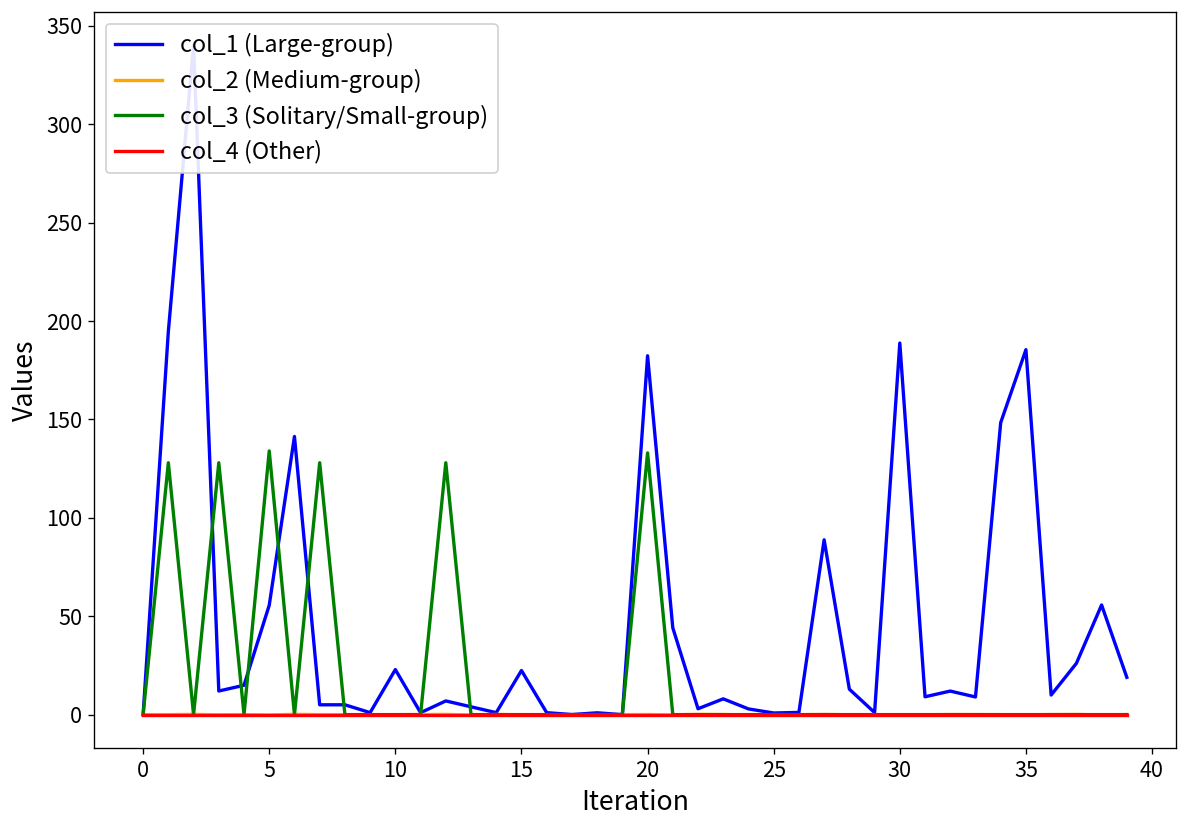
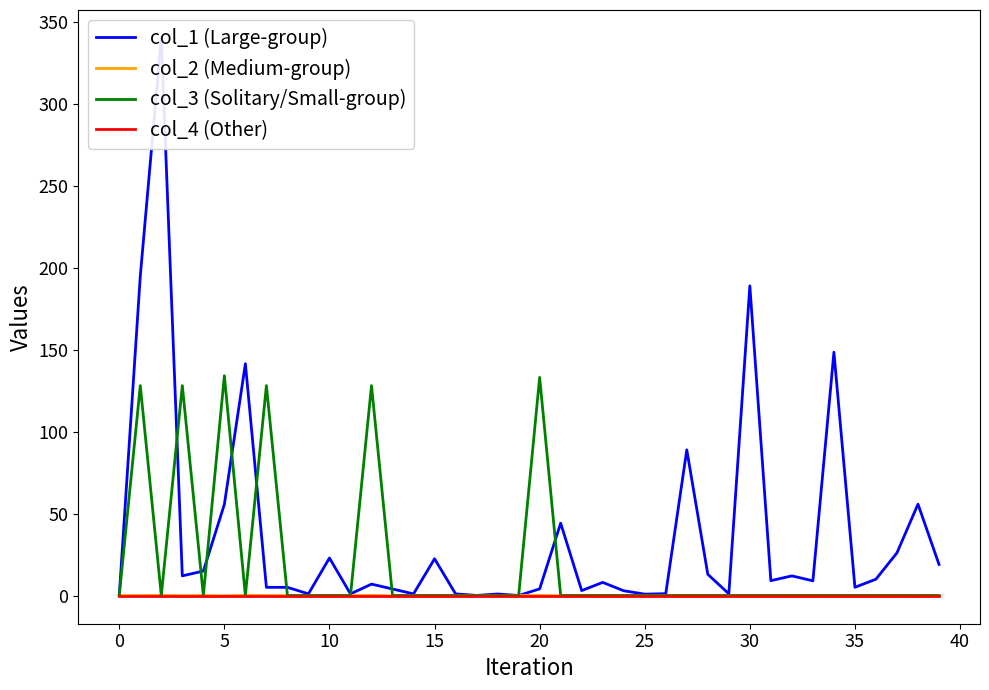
col_1 (Large-group), 20: 182 -> 4
col_1 (Large-group), 35: 185 -> 5
